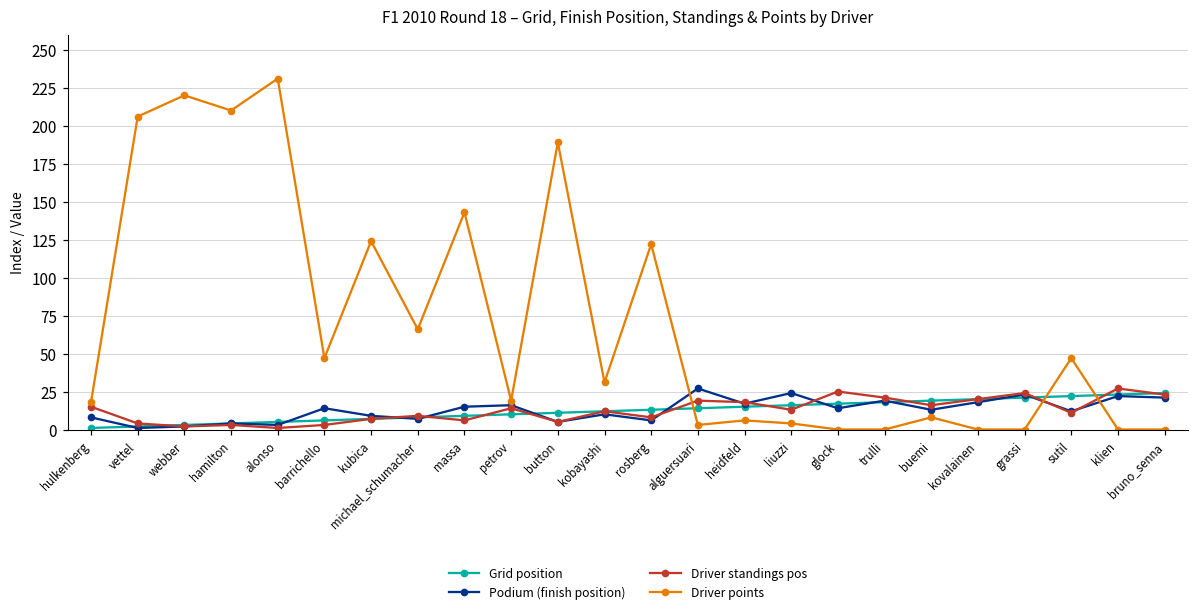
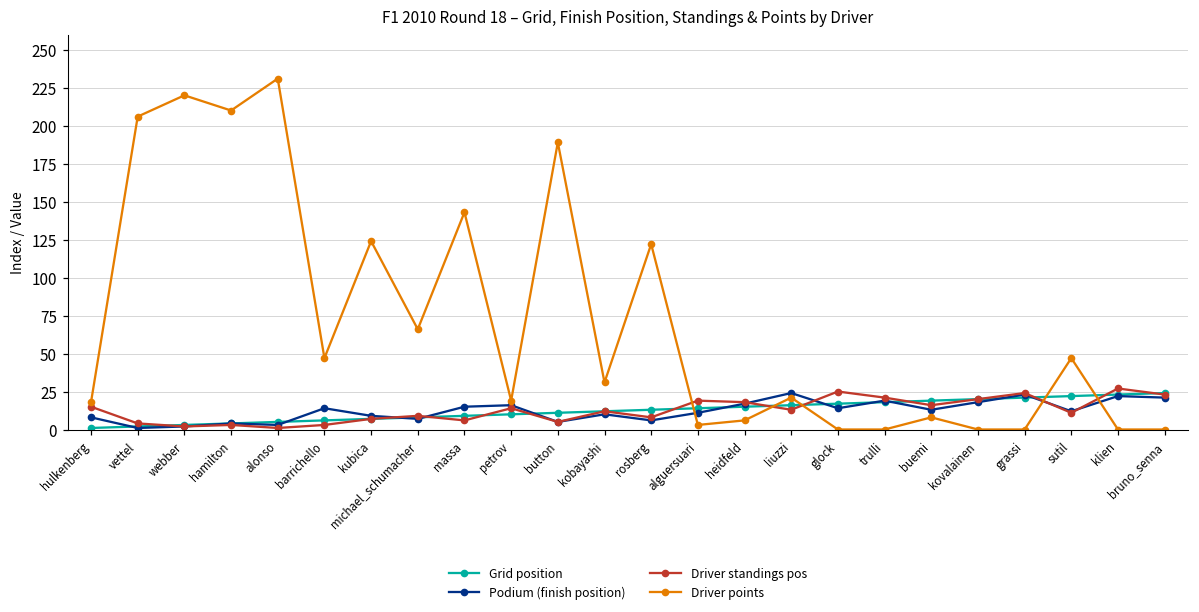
Podium (finish position), alguersuari: 27 -> 11
Driver points, liuzzi: 4 -> 21
